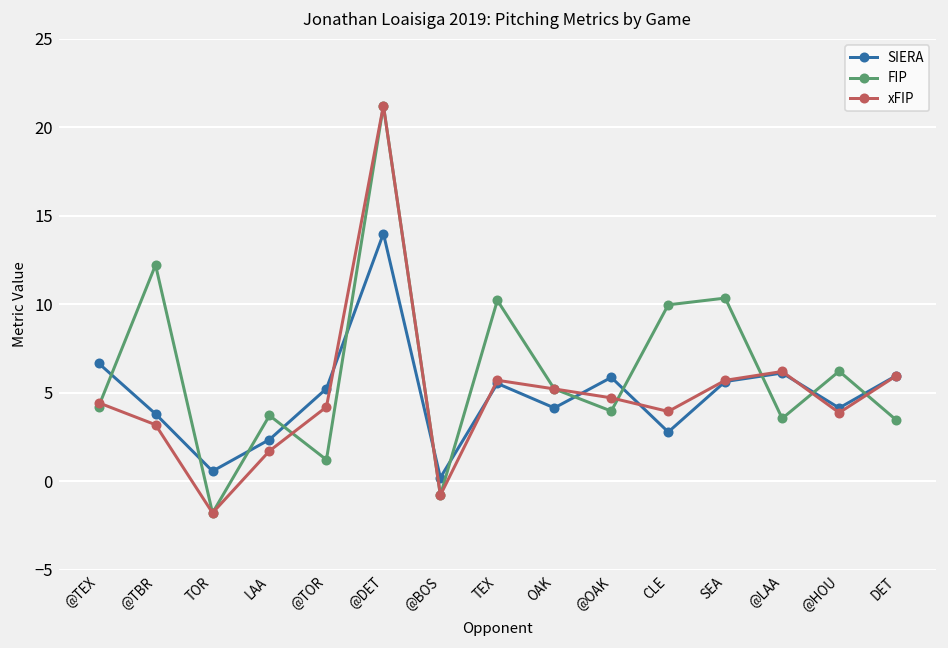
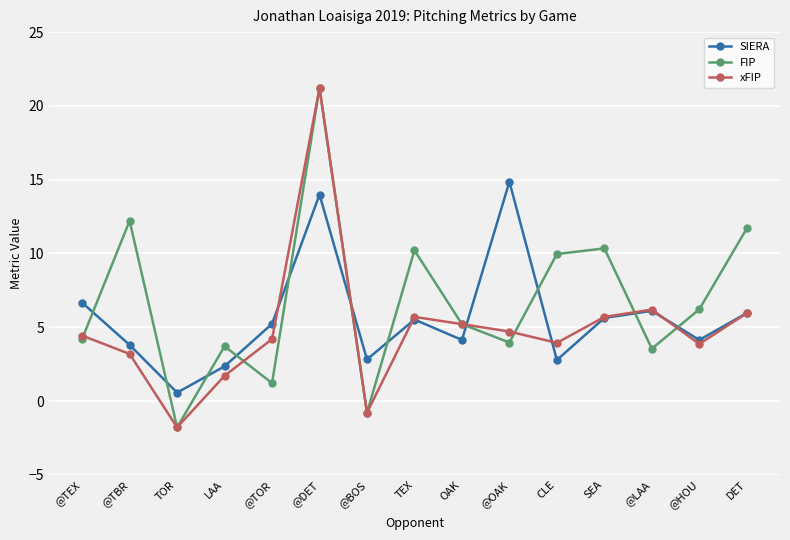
SIERA, @BOS: 0.2 -> 2.8
SIERA, @OAK: 5.9 -> 14.9
FIP, DET: 3.5 -> 11.7
